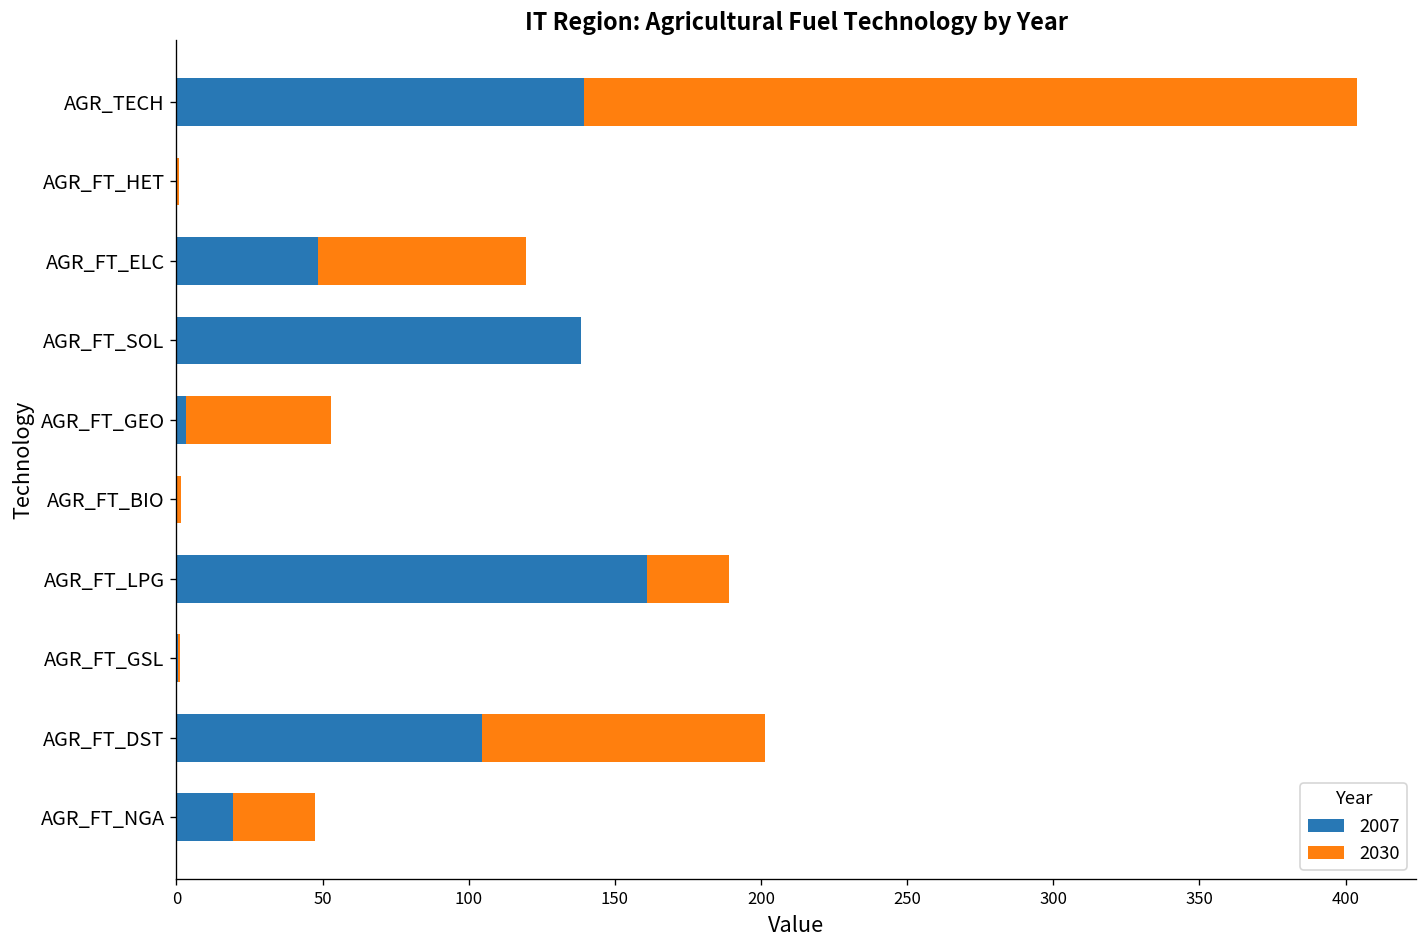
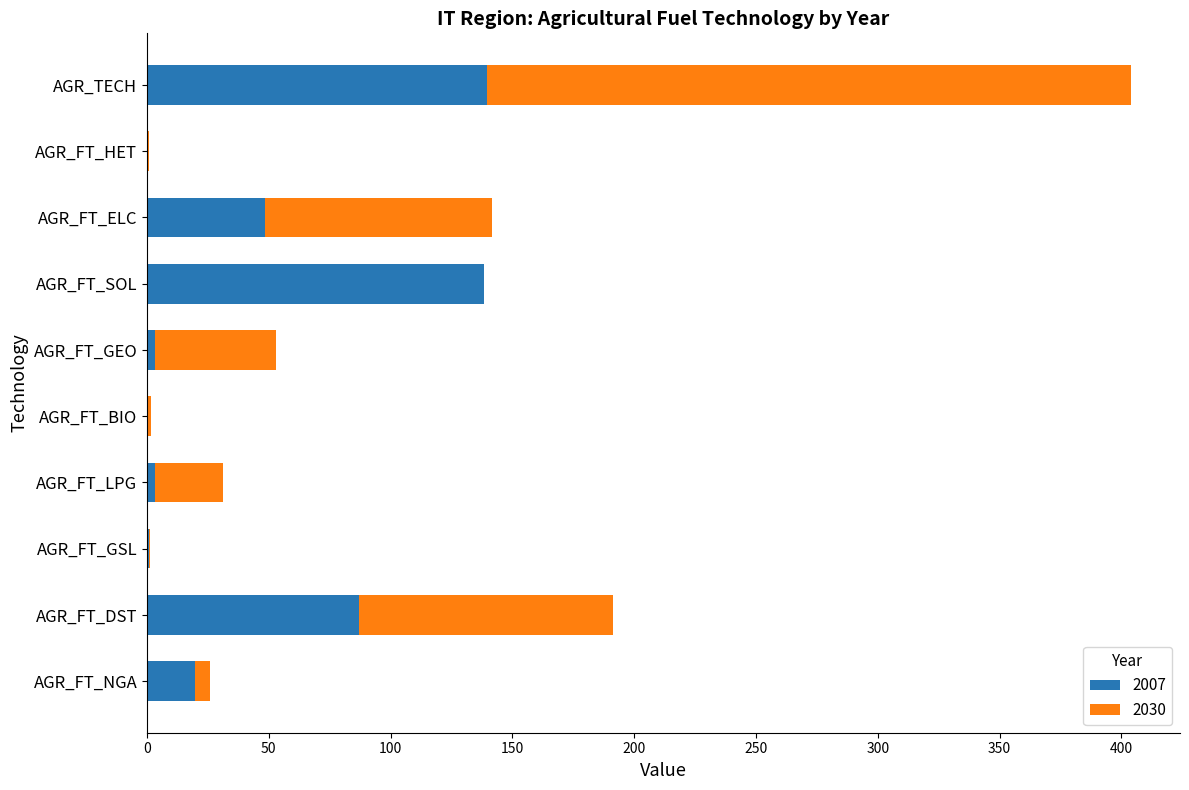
2030, AGR_FT_ELC: 71 -> 93
2007, AGR_FT_LPG: 161 -> 3
2007, AGR_FT_DST: 104 -> 87
2030, AGR_FT_DST: 97 -> 104
2030, AGR_FT_NGA: 28 -> 6
